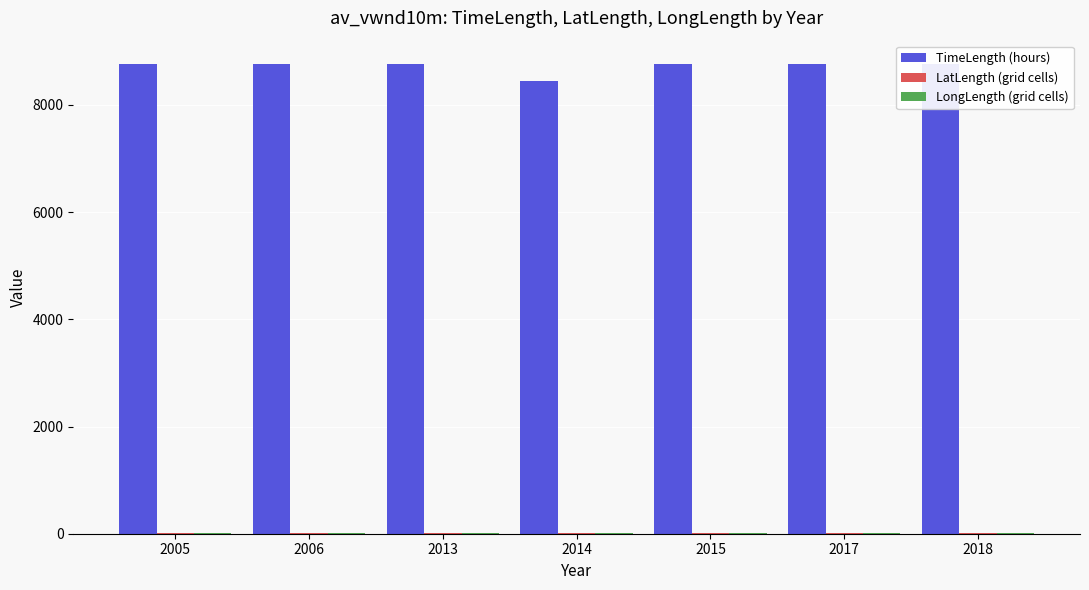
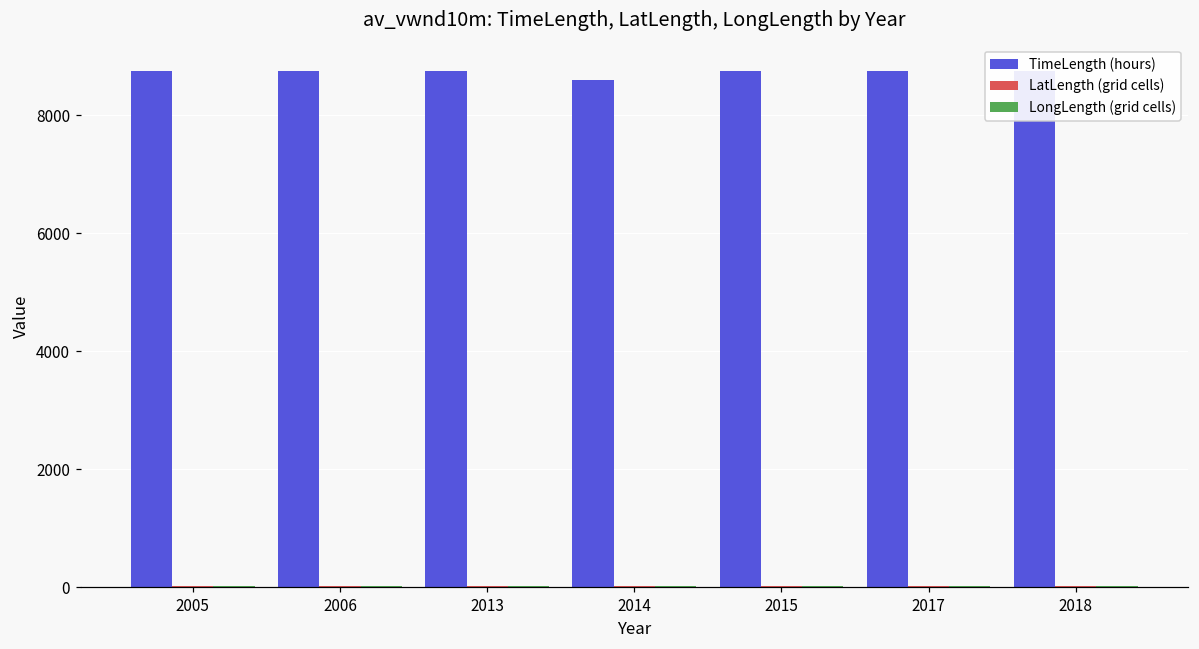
TimeLength (hours), 2014: 8400 -> 8600
